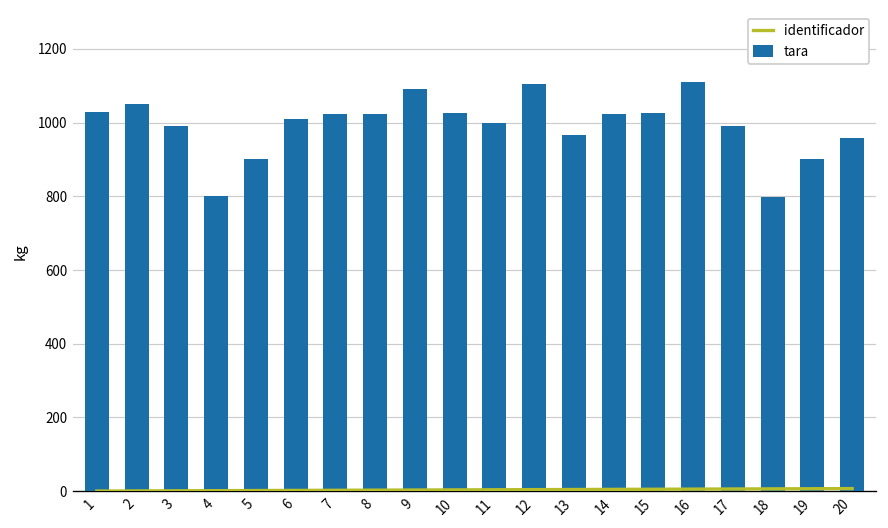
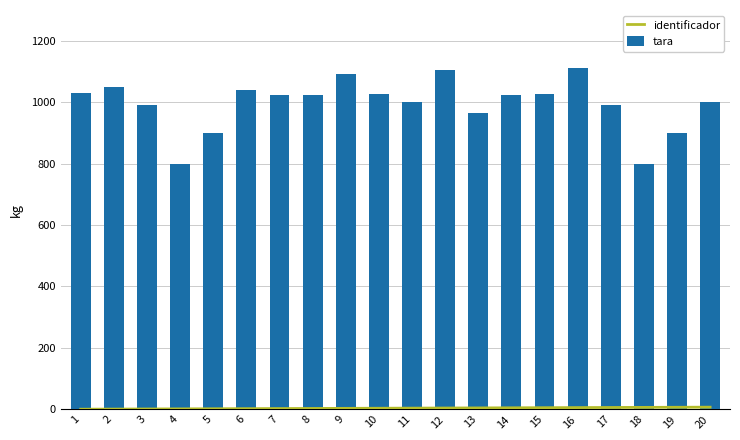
tara, 6: 1010 -> 1040
tara, 20: 960 -> 1000
